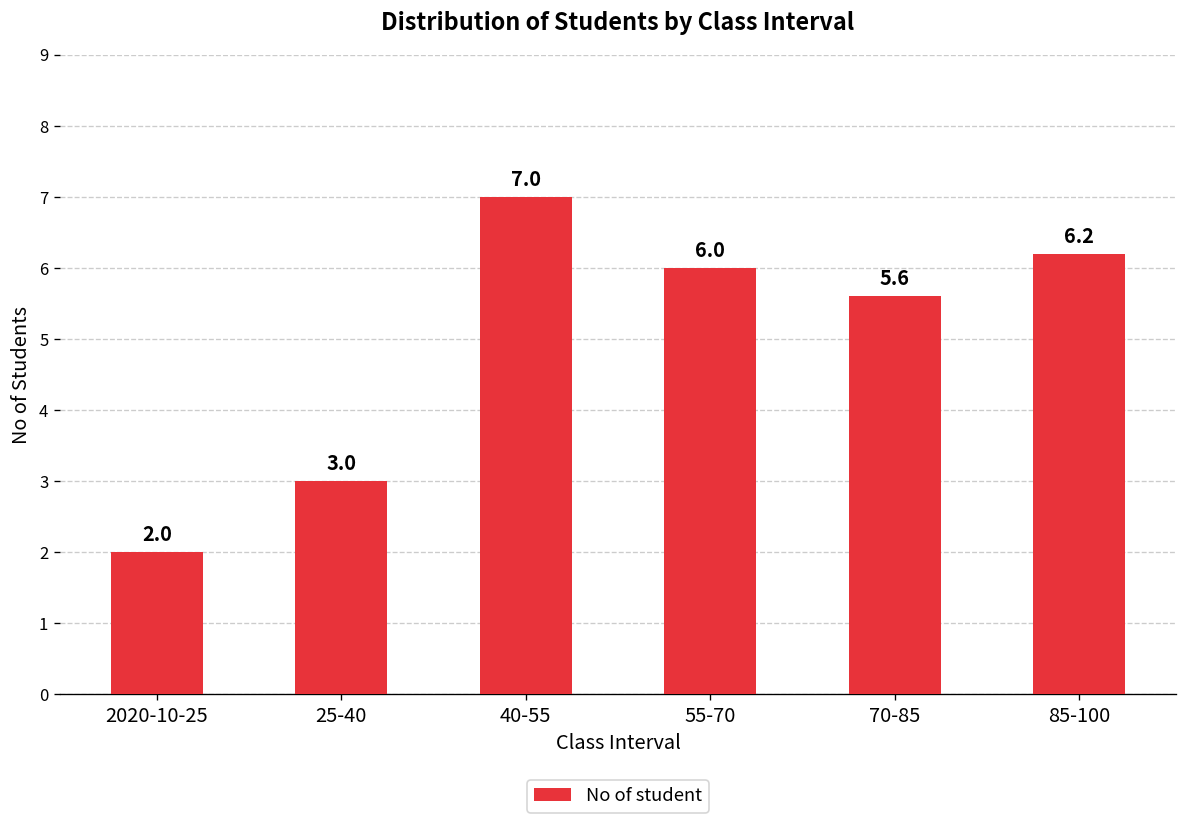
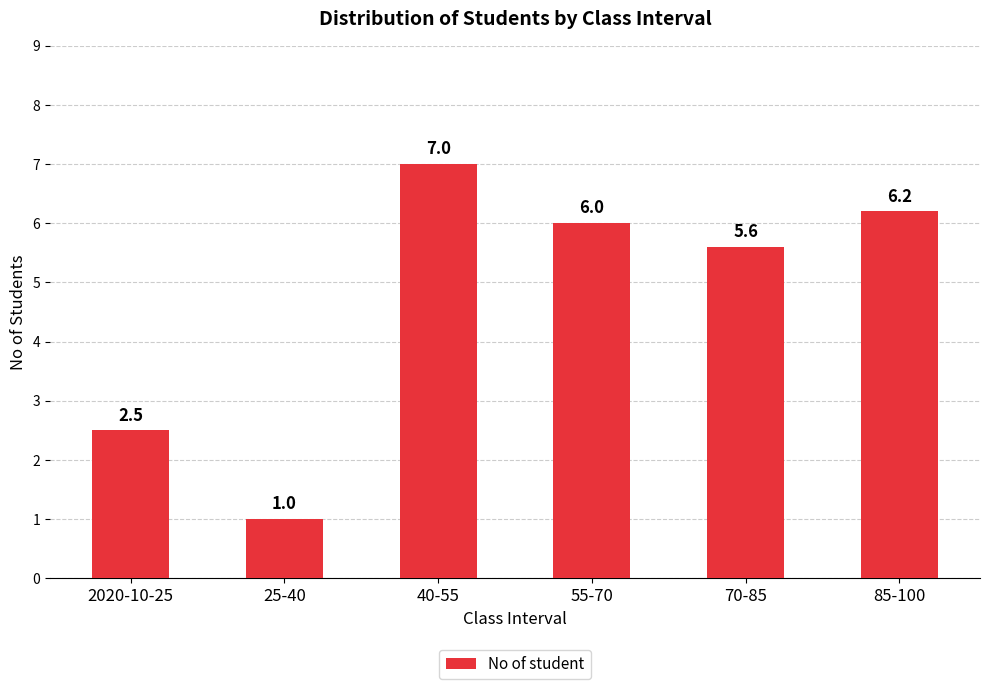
2020-10-25: 2.0 -> 2.5
25-40: 3.0 -> 1.0
